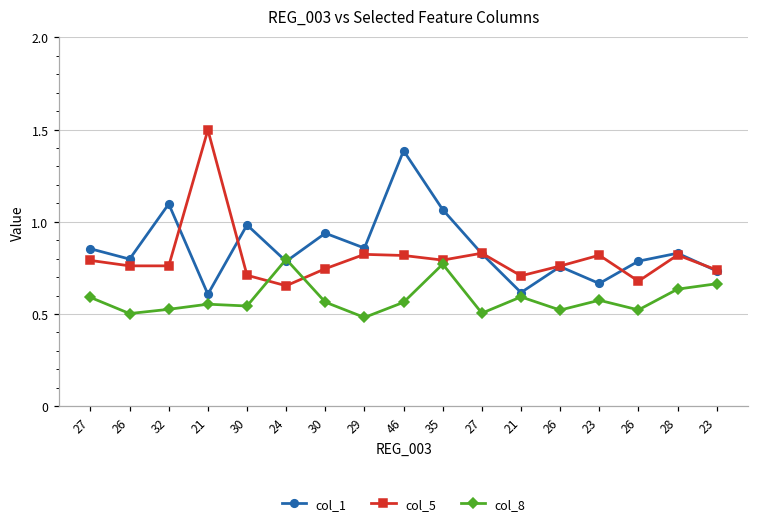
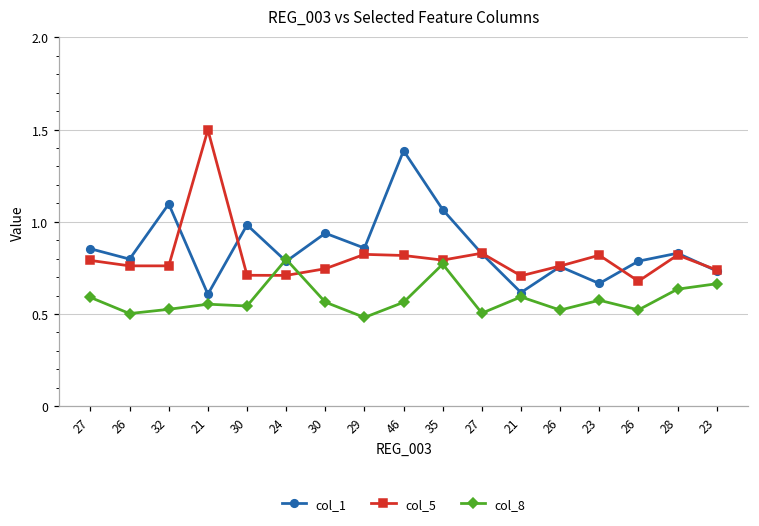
col_5, 24: 0.65 -> 0.71
